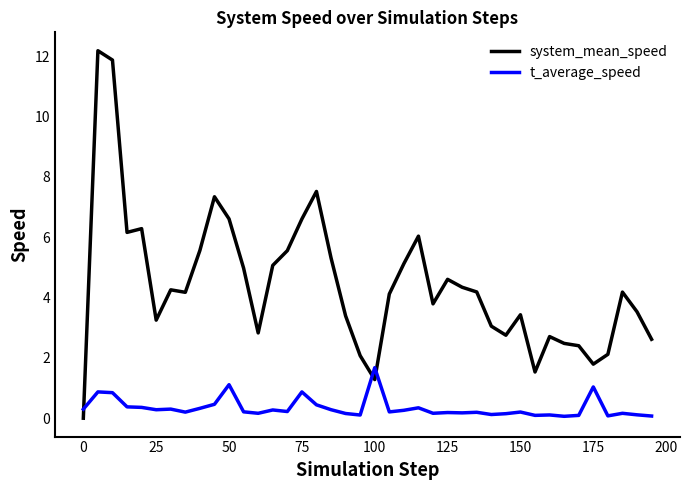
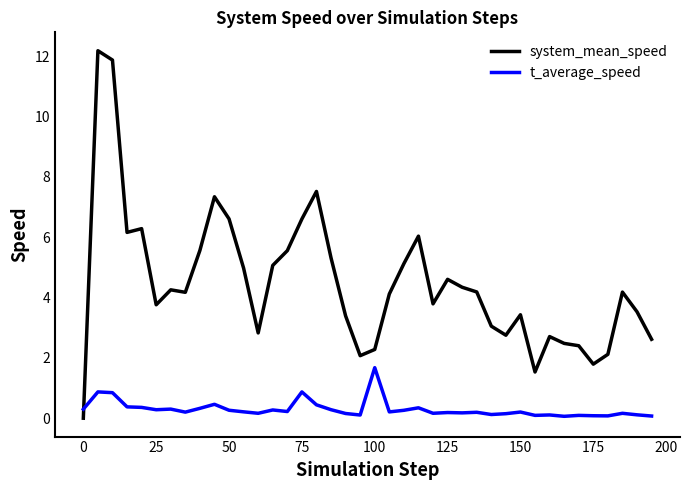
system_mean_speed, 25: 3.3 -> 3.8
t_average_speed, 50: 1.1 -> 0.3
system_mean_speed, 100: 1.3 -> 2.3
t_average_speed, 175: 1.0 -> 0.1
